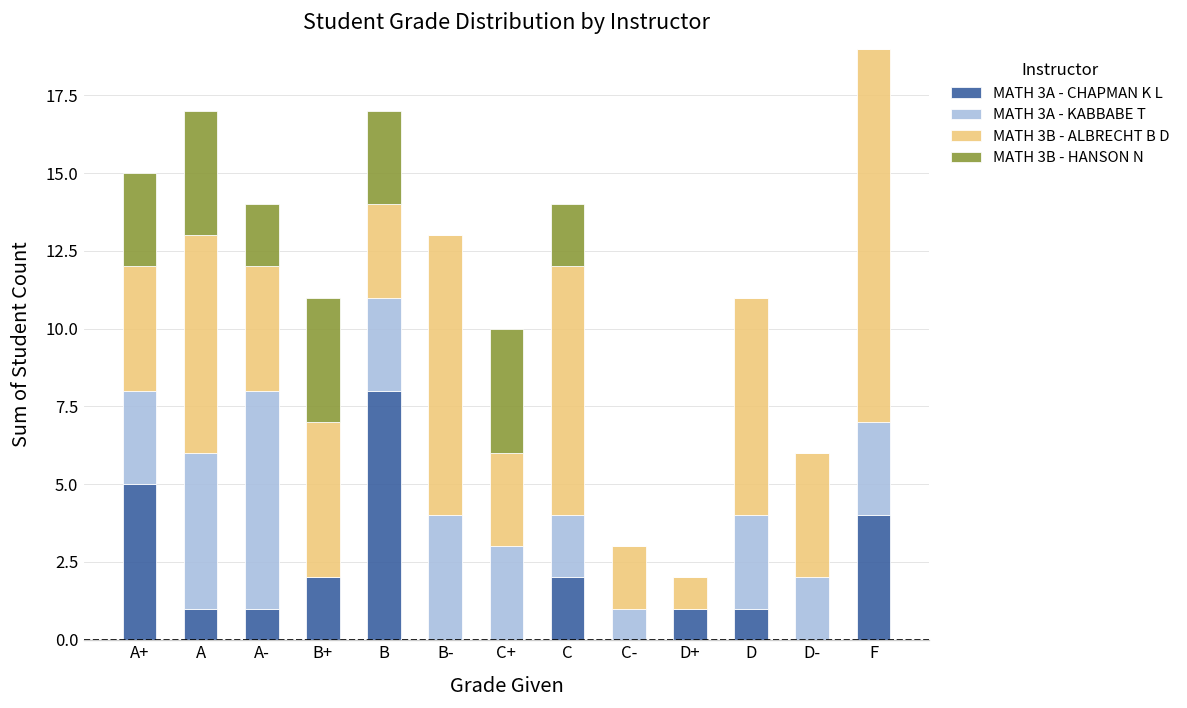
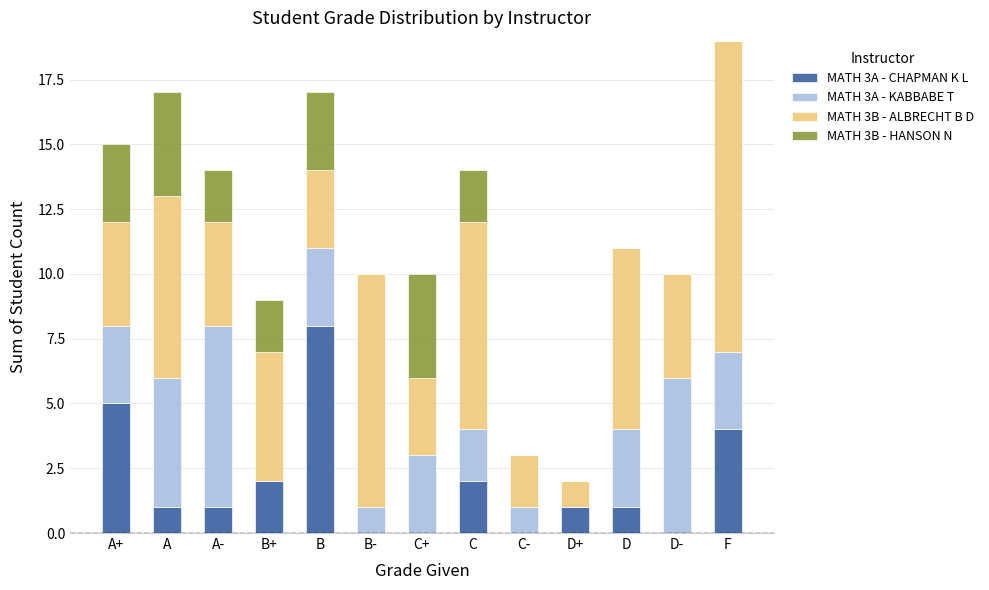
MATH 3B - HANSON N, B+: 4 -> 2
MATH 3A - KABBABE T, B-: 4 -> 1
MATH 3A - KABBABE T, D-: 2 -> 6
